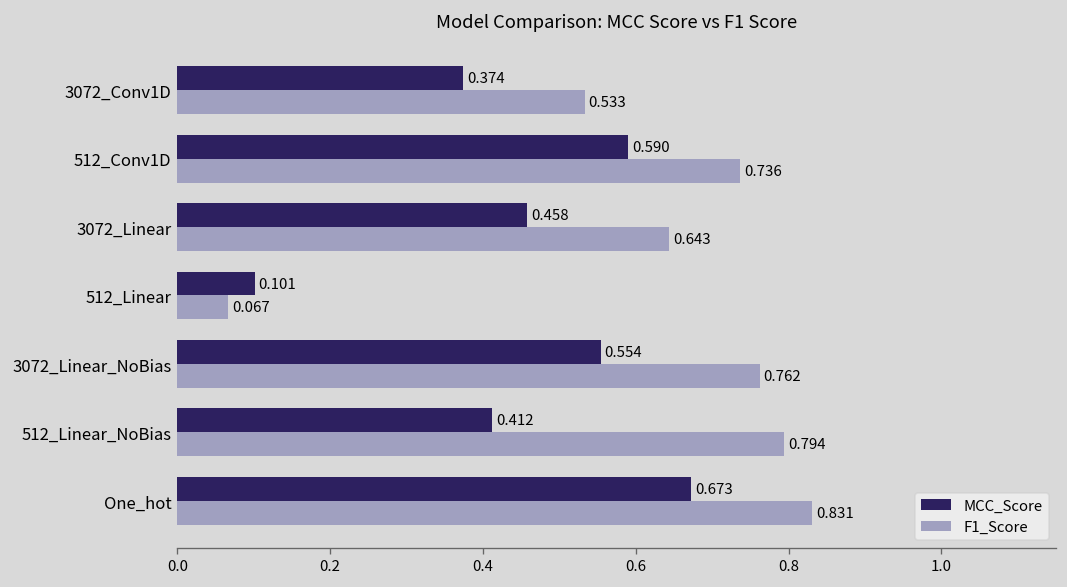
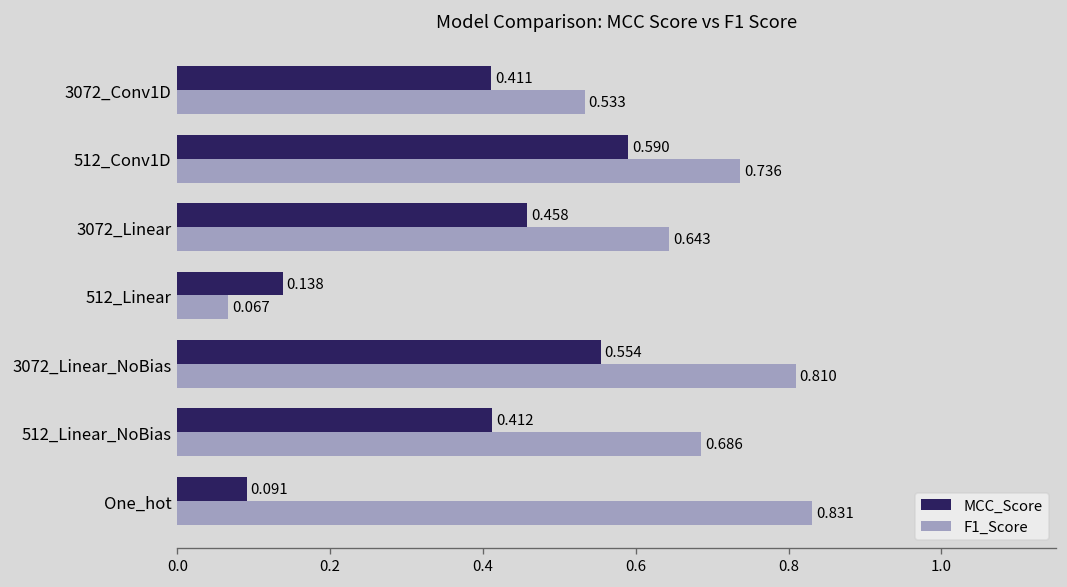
MCC_Score, 3072_Conv1D: 0.374 -> 0.411
MCC_Score, 512_Linear: 0.101 -> 0.138
F1_Score, 3072_Linear_NoBias: 0.762 -> 0.810
F1_Score, 512_Linear_NoBias: 0.794 -> 0.686
MCC_Score, One_hot: 0.673 -> 0.091
